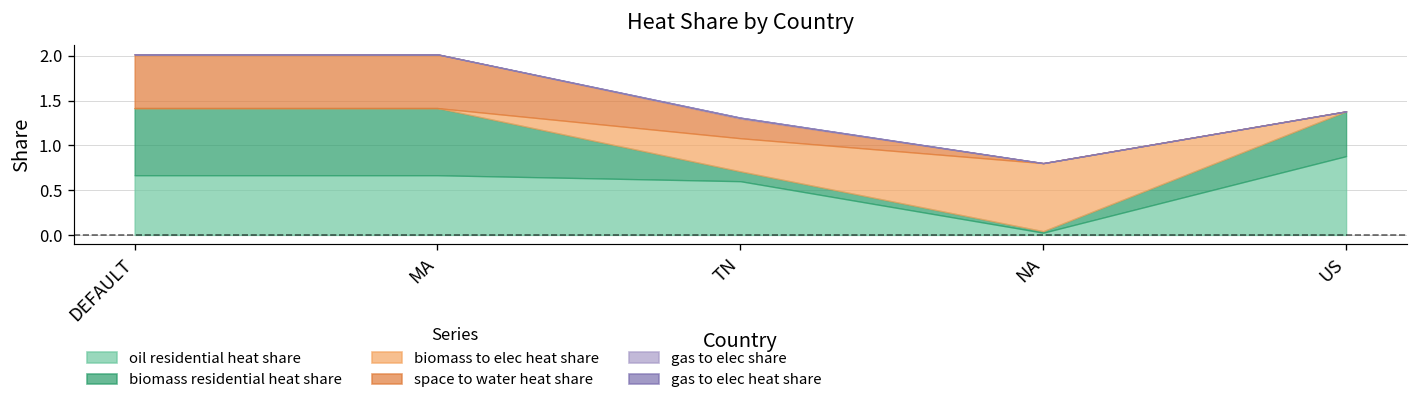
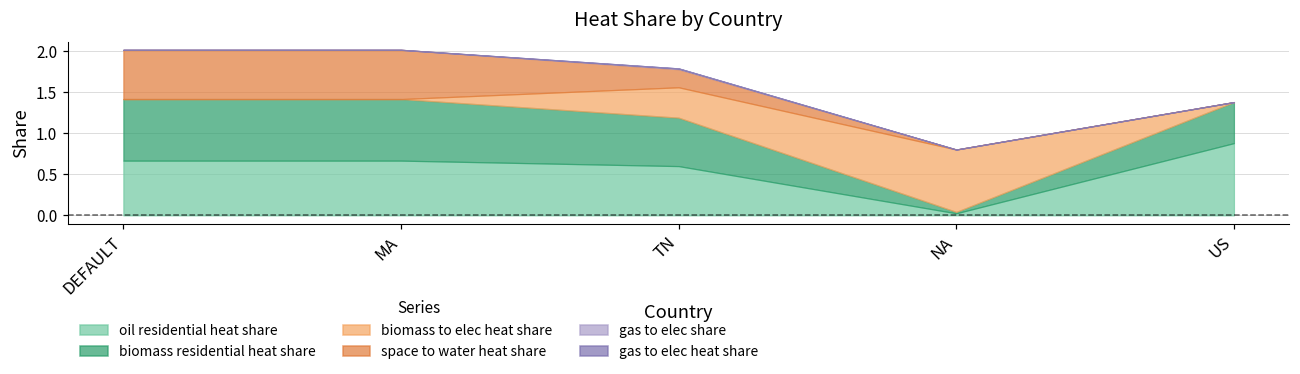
biomass residential heat share, TN: 0.1 -> 0.6
